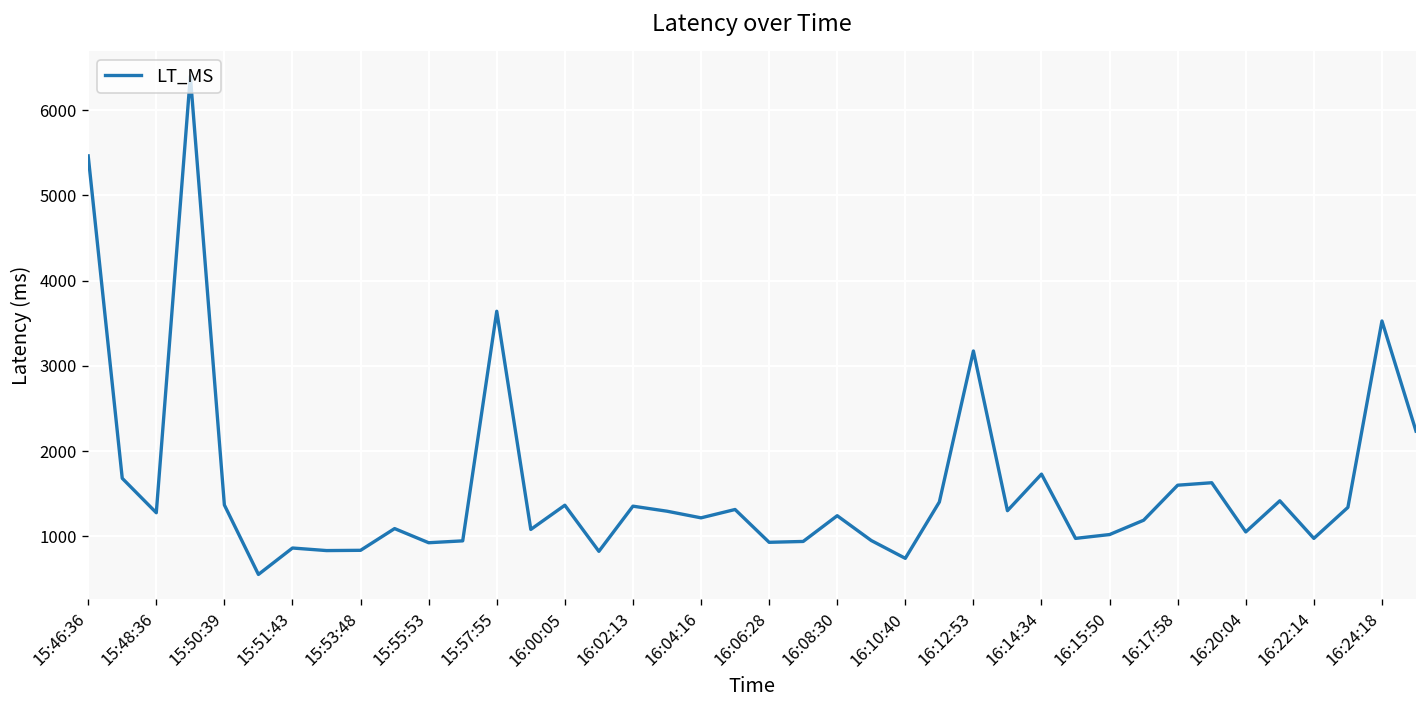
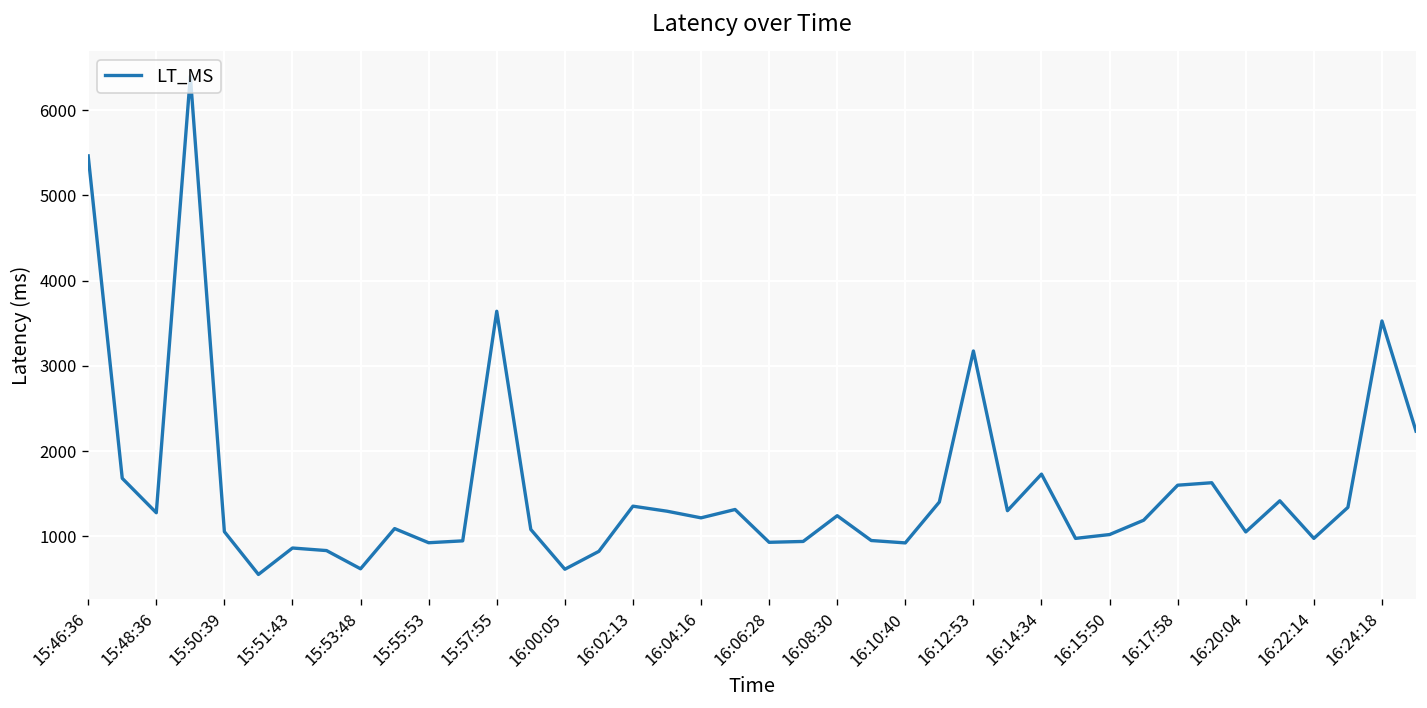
15:50:39: 1400 -> 1100
15:53:48: 800 -> 600
16:00:05: 1400 -> 600
16:10:40: 700 -> 900
